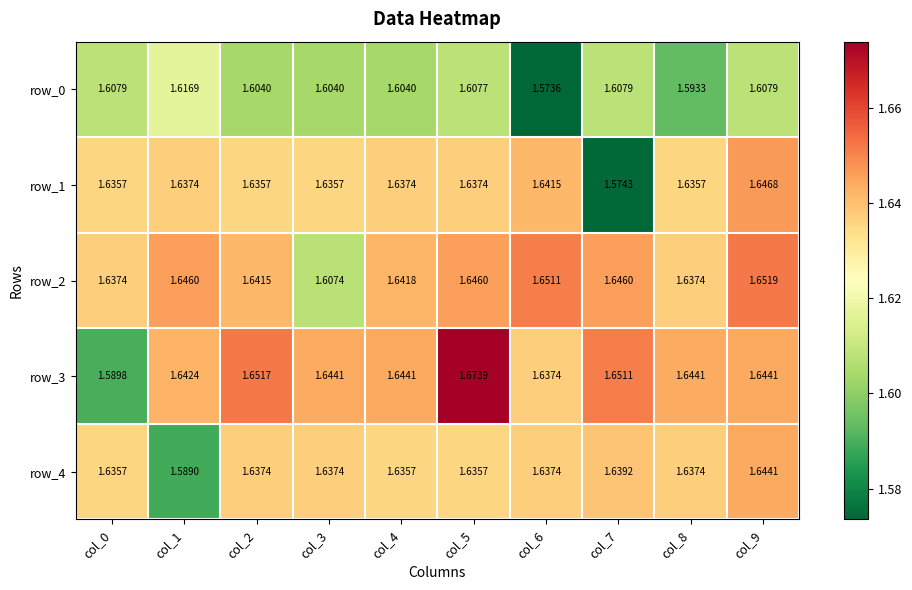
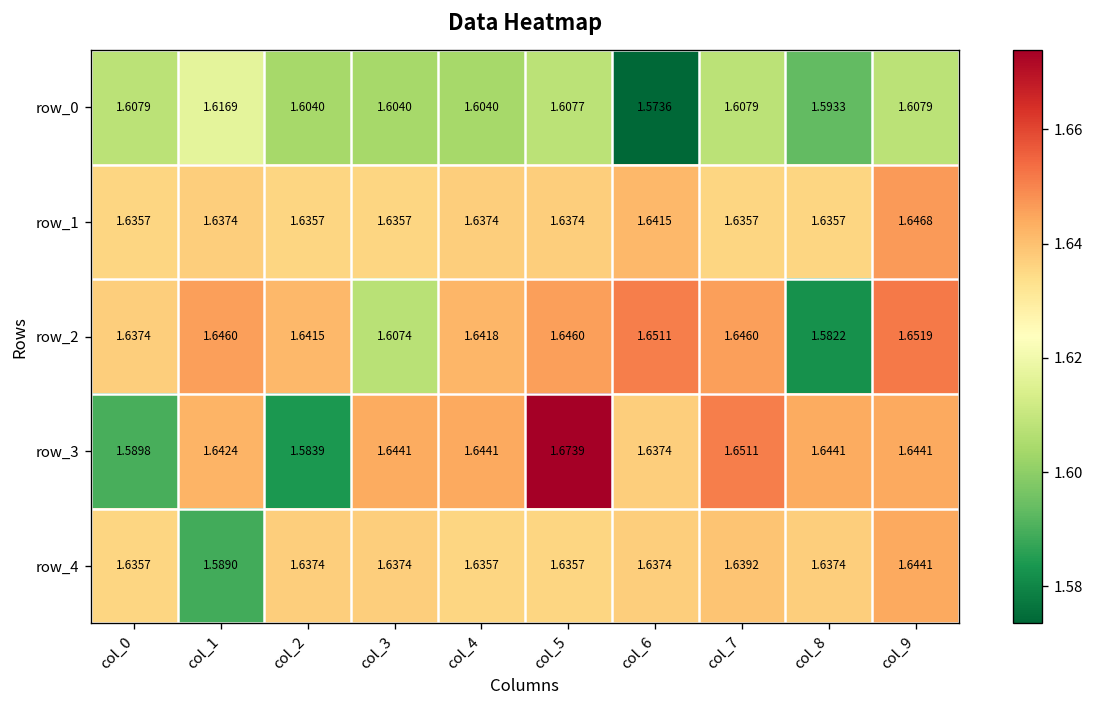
row_1, col_7: 1.5743 -> 1.6357
row_2, col_8: 1.6374 -> 1.5822
row_3, col_2: 1.6517 -> 1.5839
